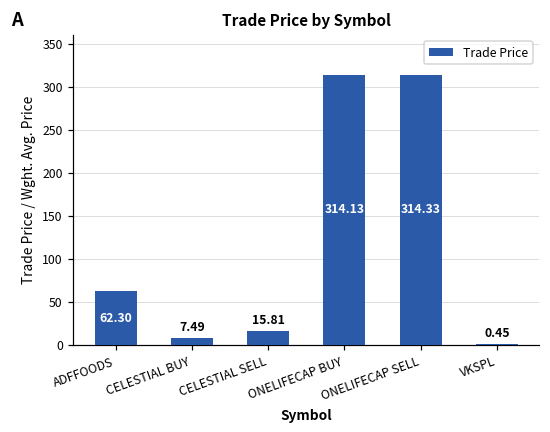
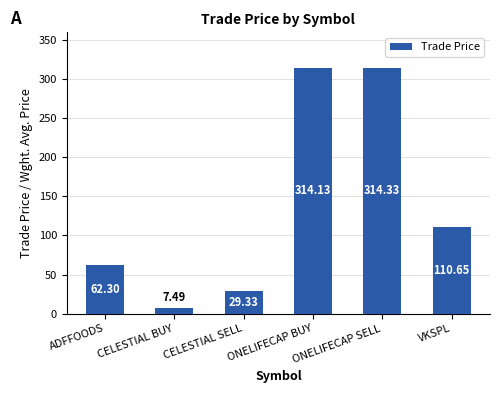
CELESTIAL SELL: 15.81 -> 29.33
VKSPL: 0.45 -> 110.65
